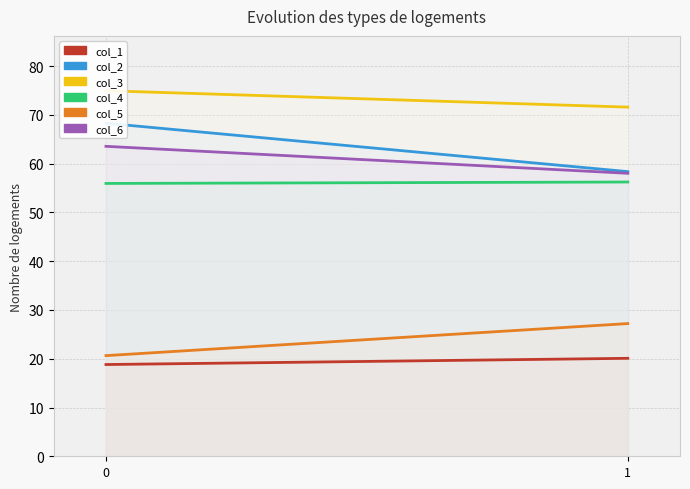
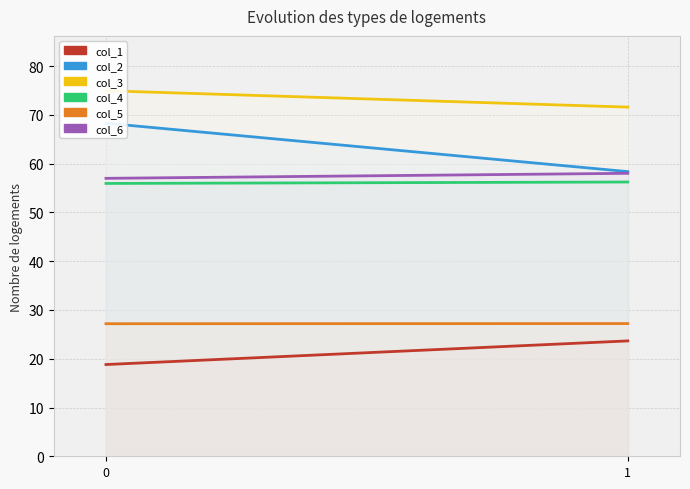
col_5, 0: 21 -> 27
col_6, 0: 64 -> 57
col_1, 1: 20 -> 24
